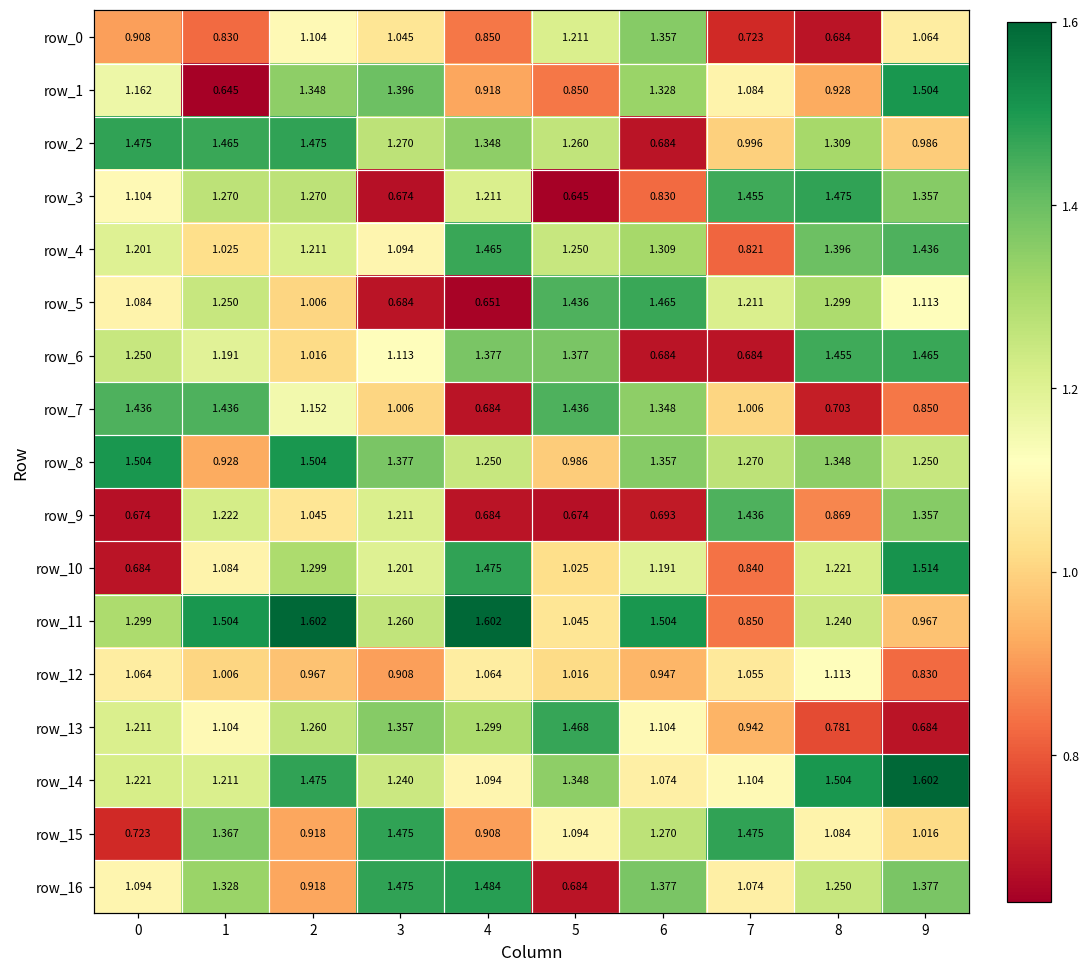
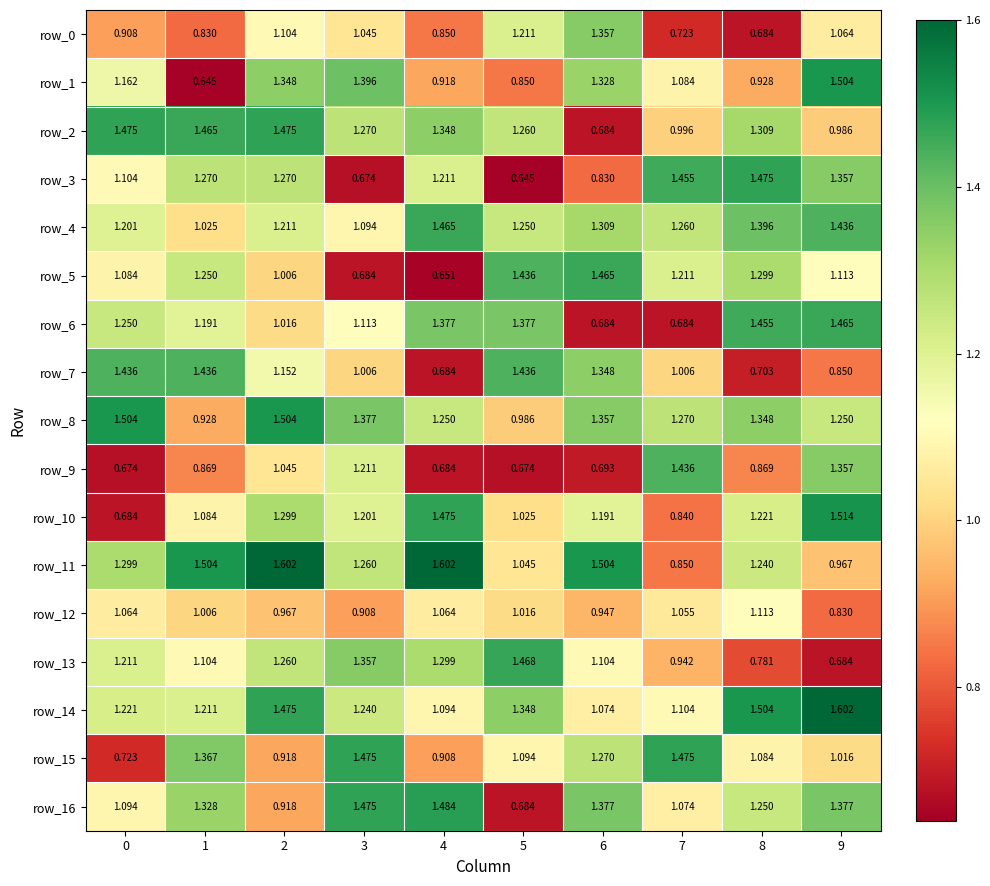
row_4, 7: 0.821 -> 1.260
row_9, 1: 1.222 -> 0.869
